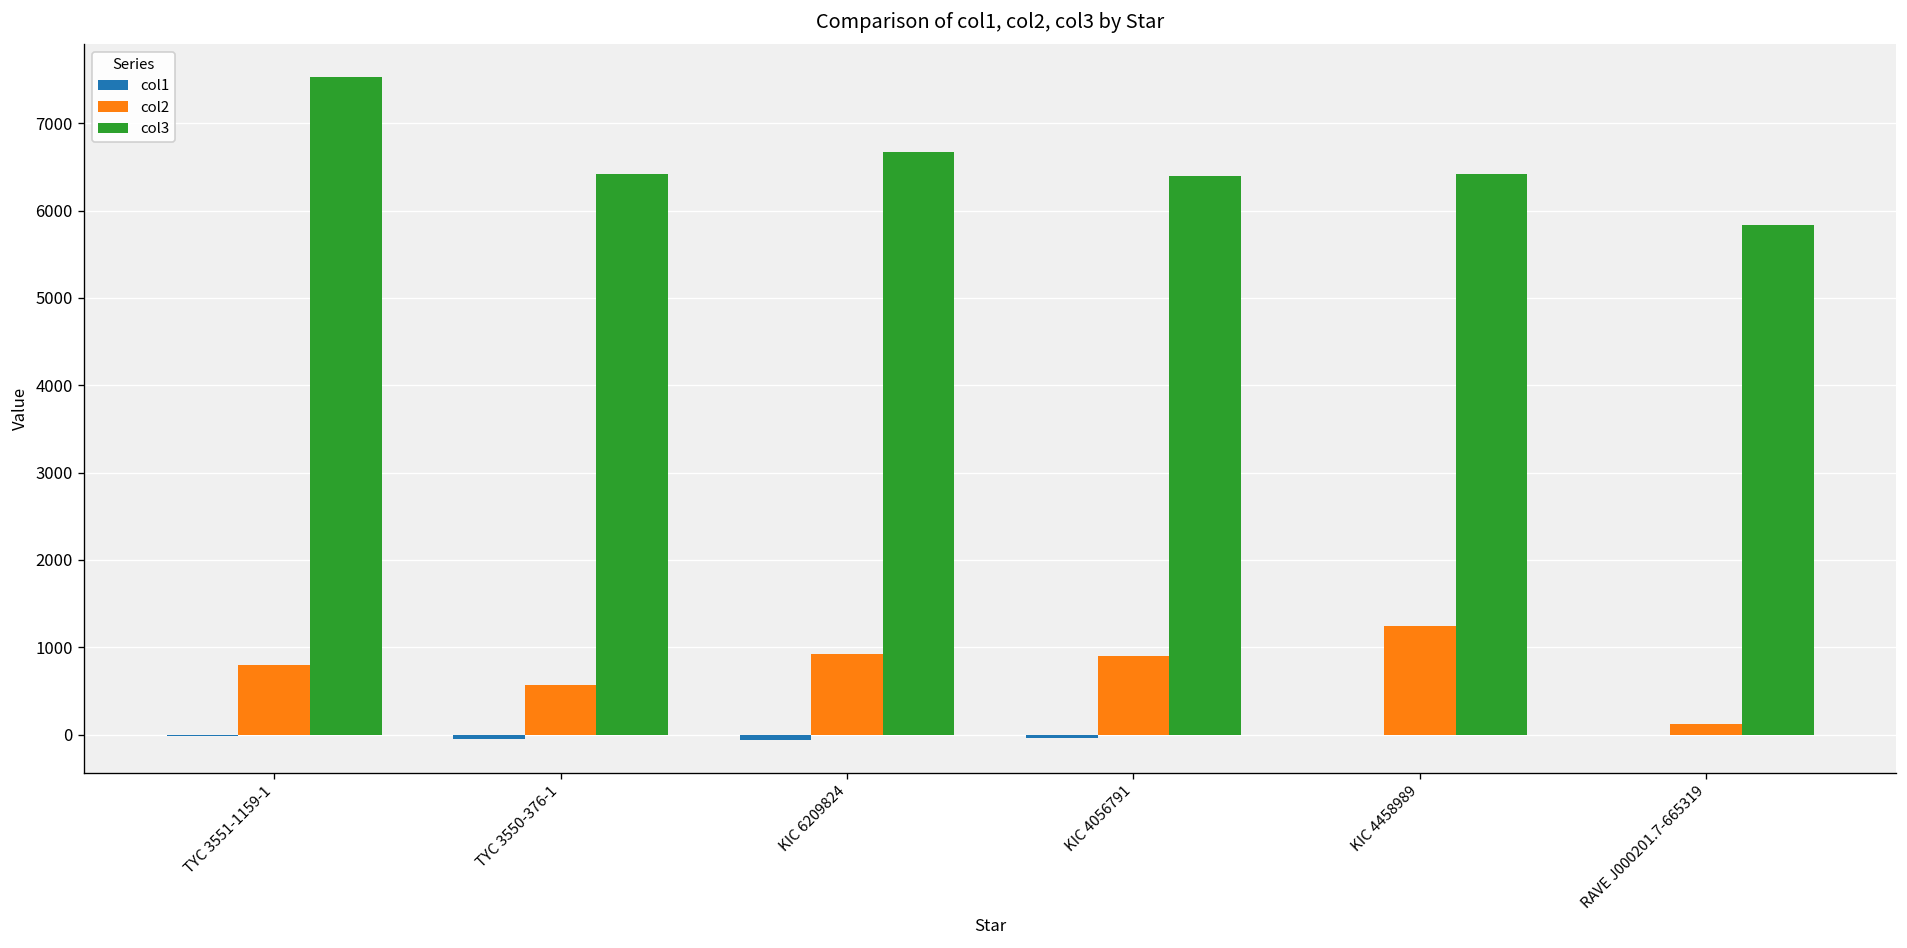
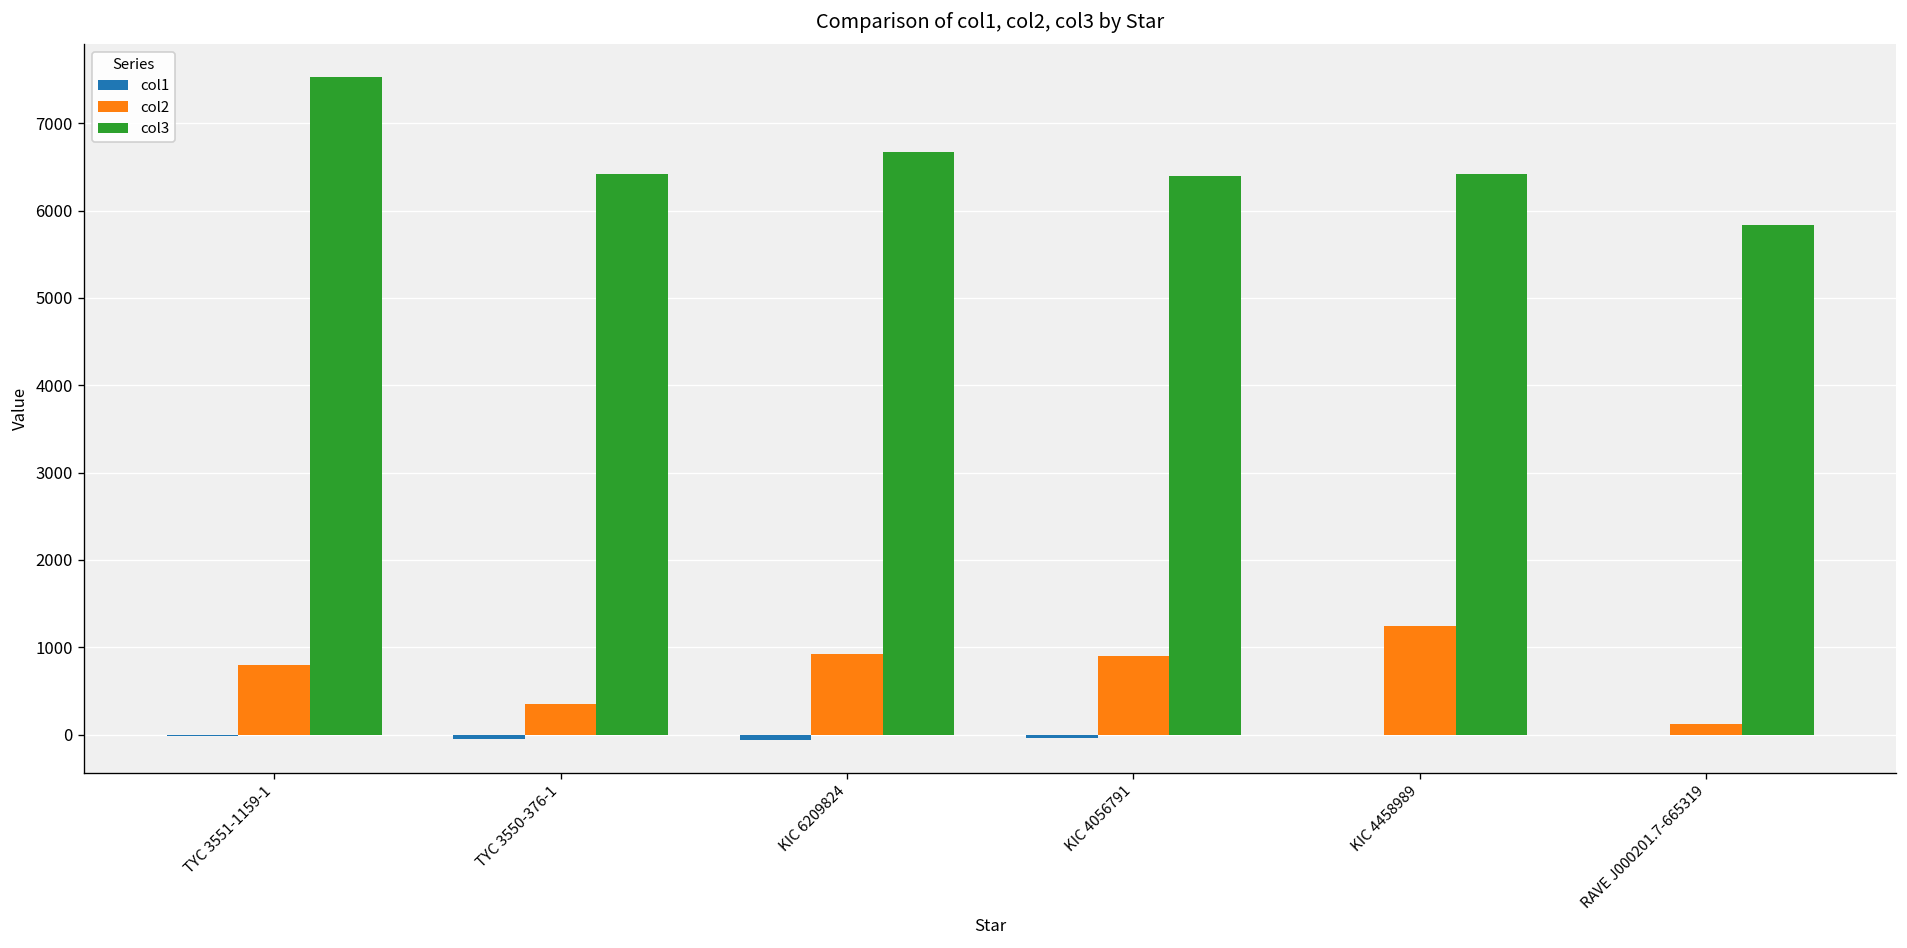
col2, TYC 3550-376-1: 600 -> 400
